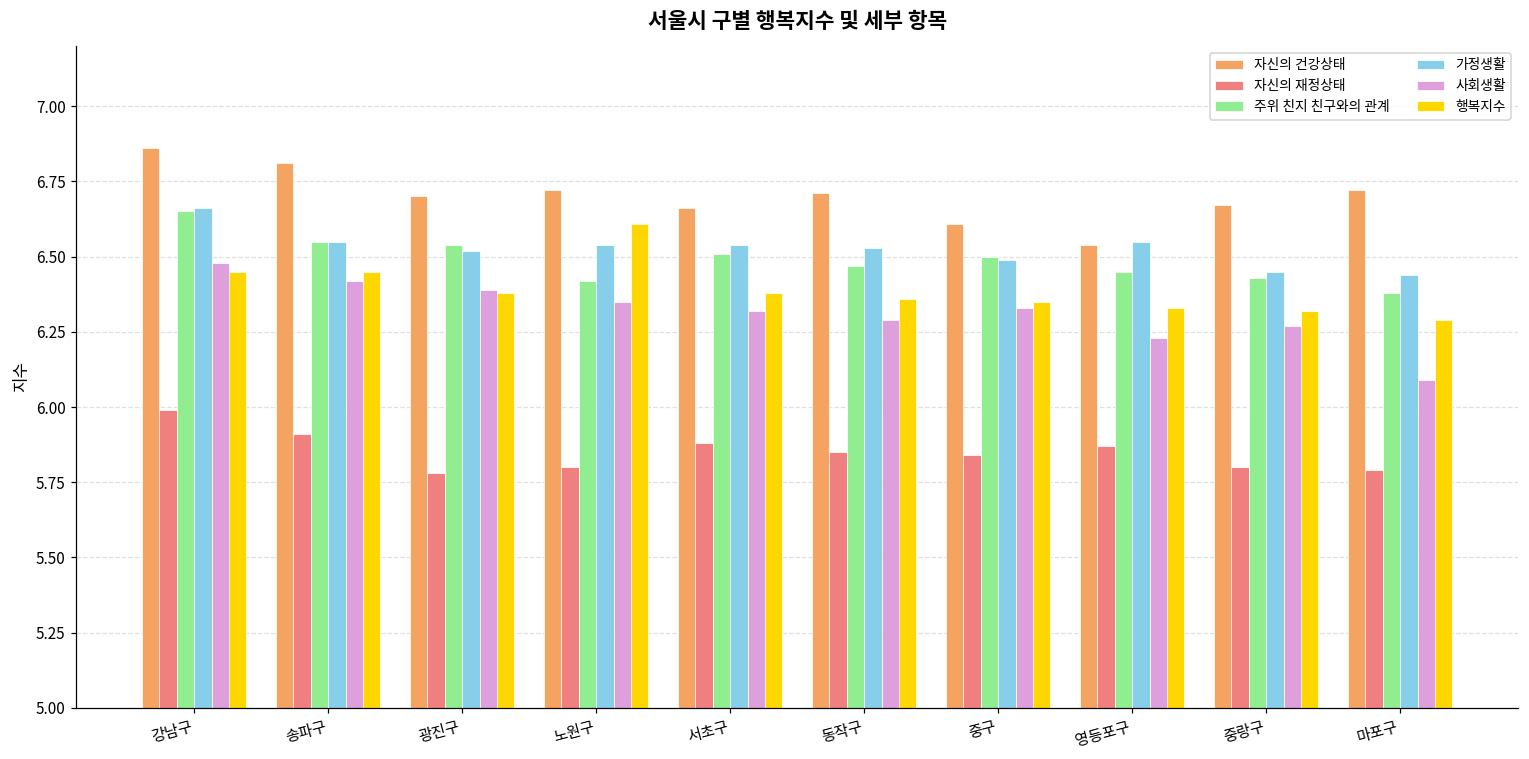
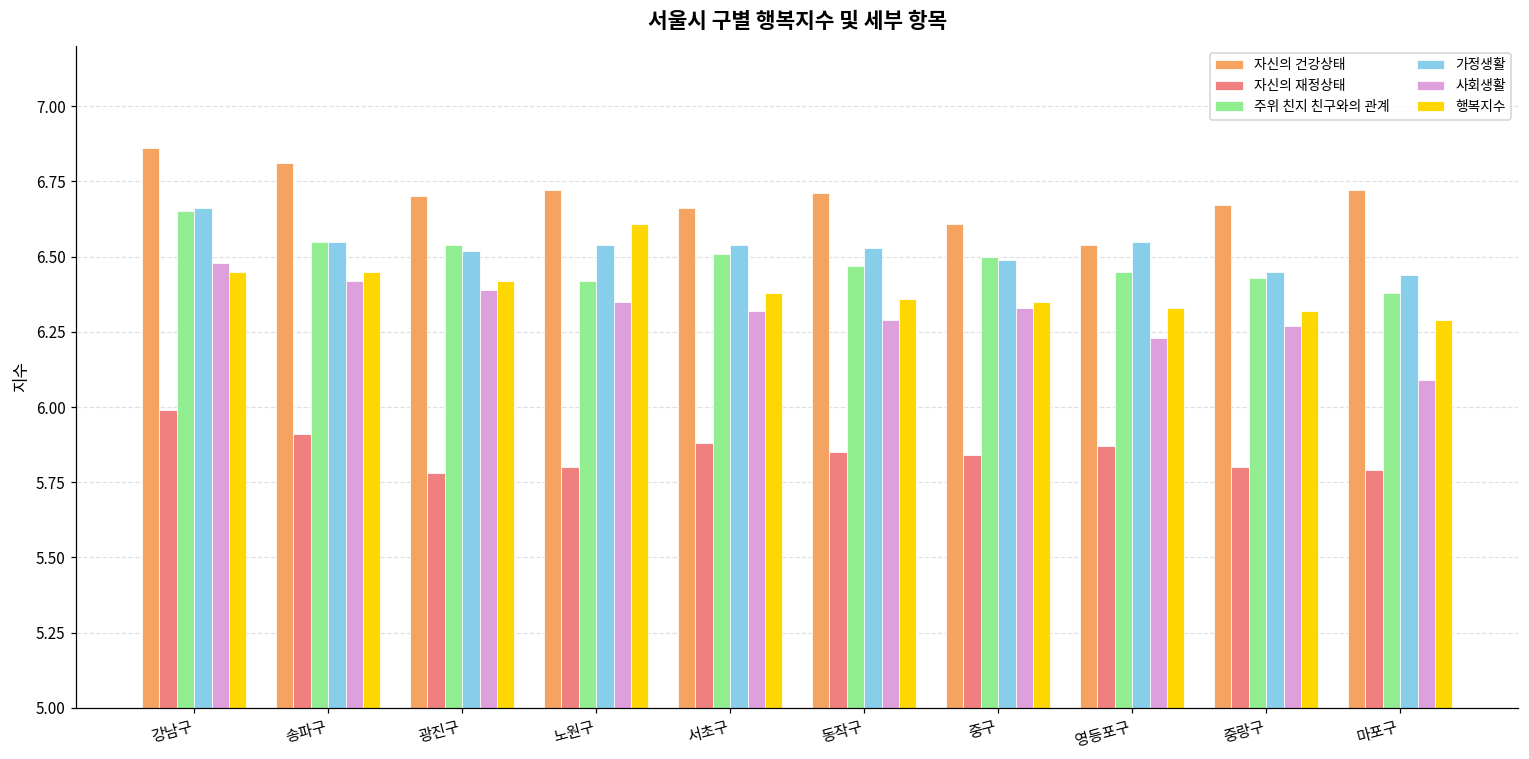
행복지수, 광진구: 6.38 -> 6.42
